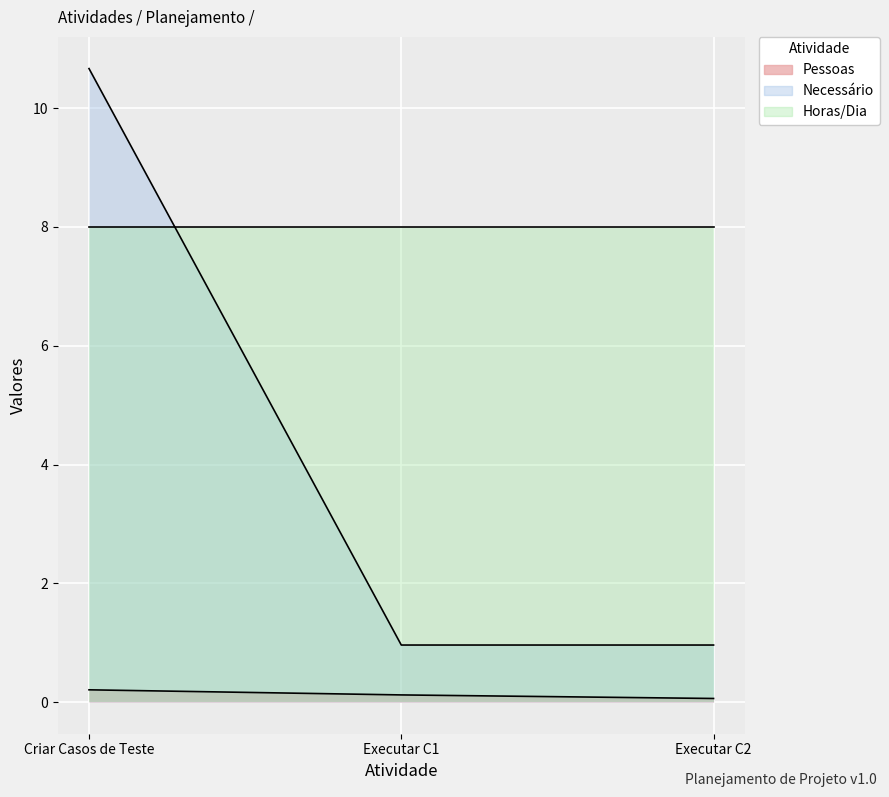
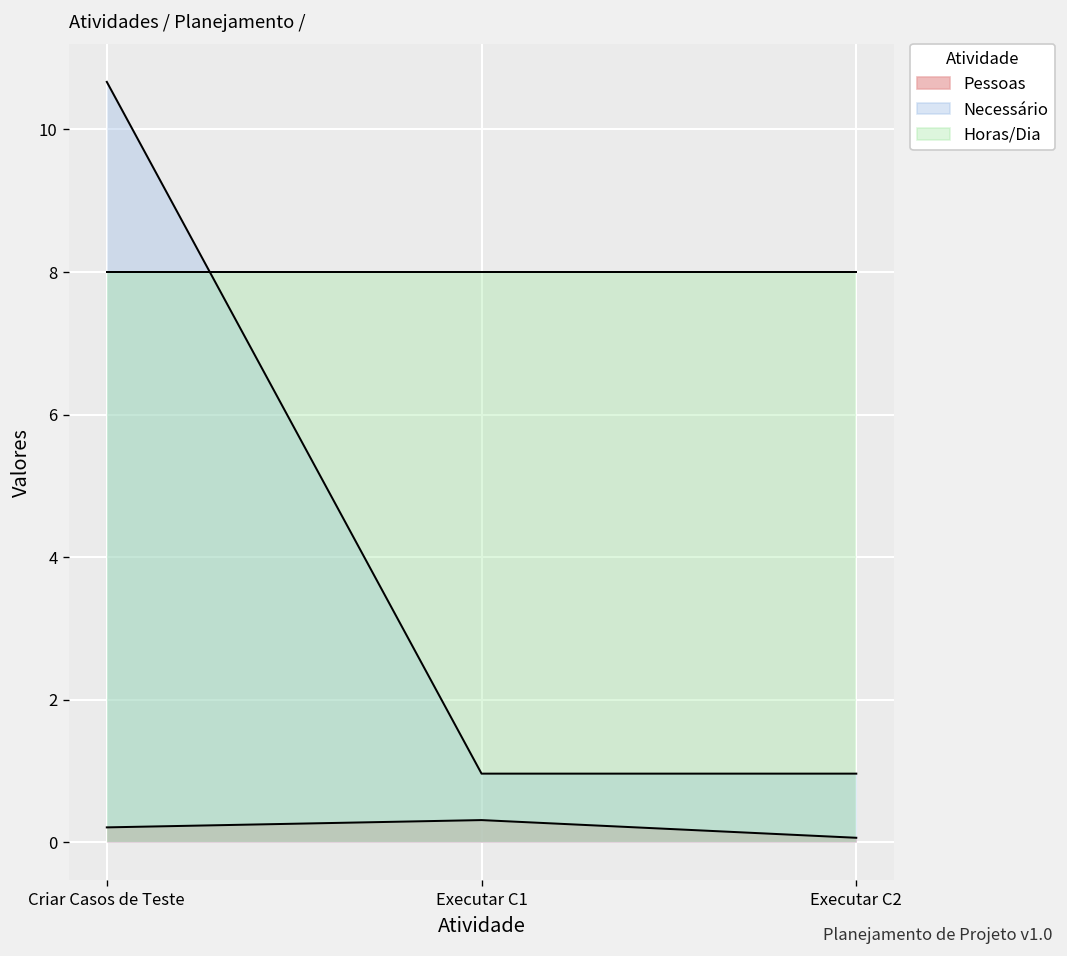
Pessoas, Executar C1: 0.1 -> 0.3
